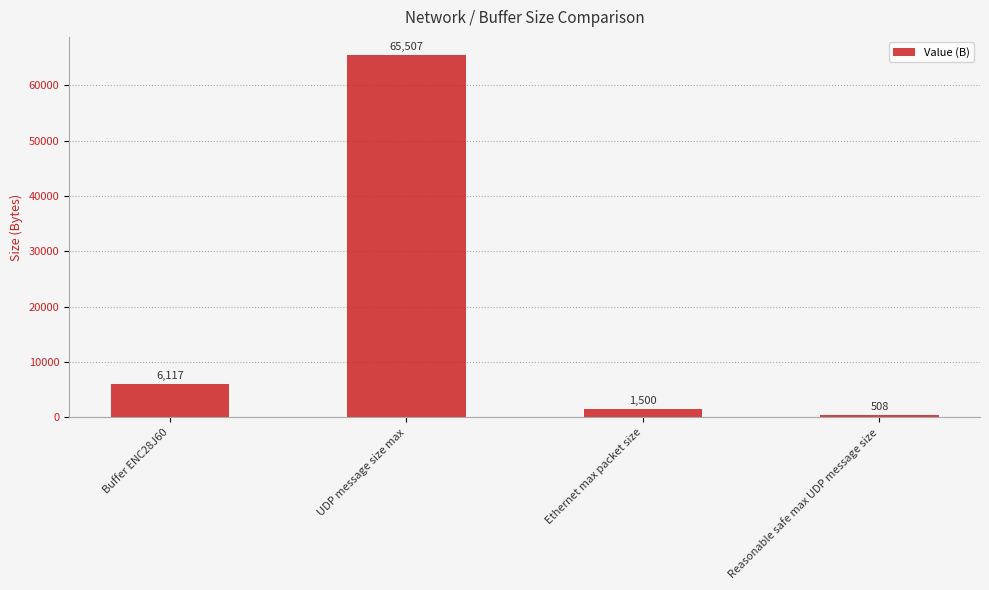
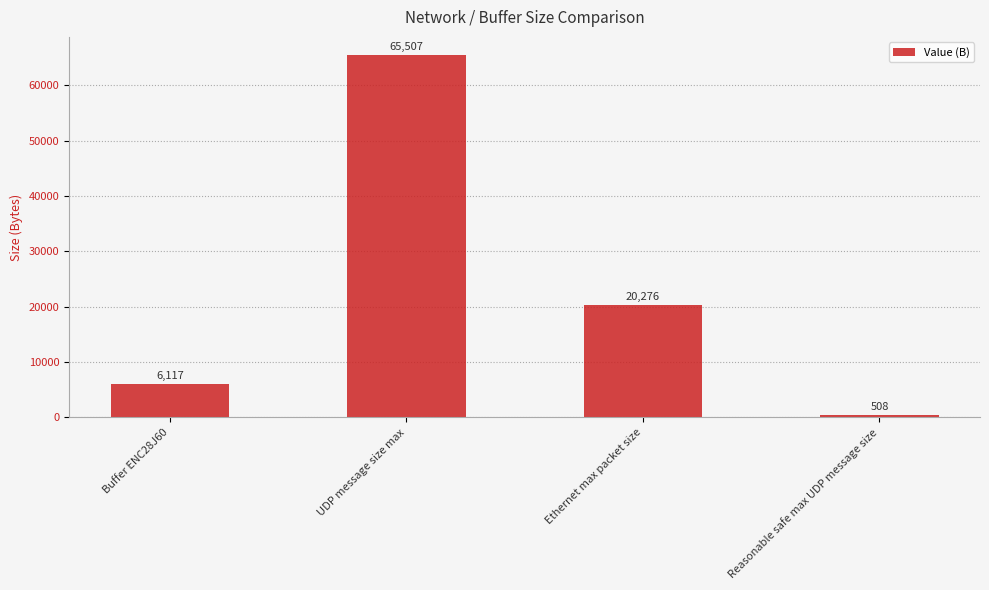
Ethernet max packet size: 1,500 -> 20,276
